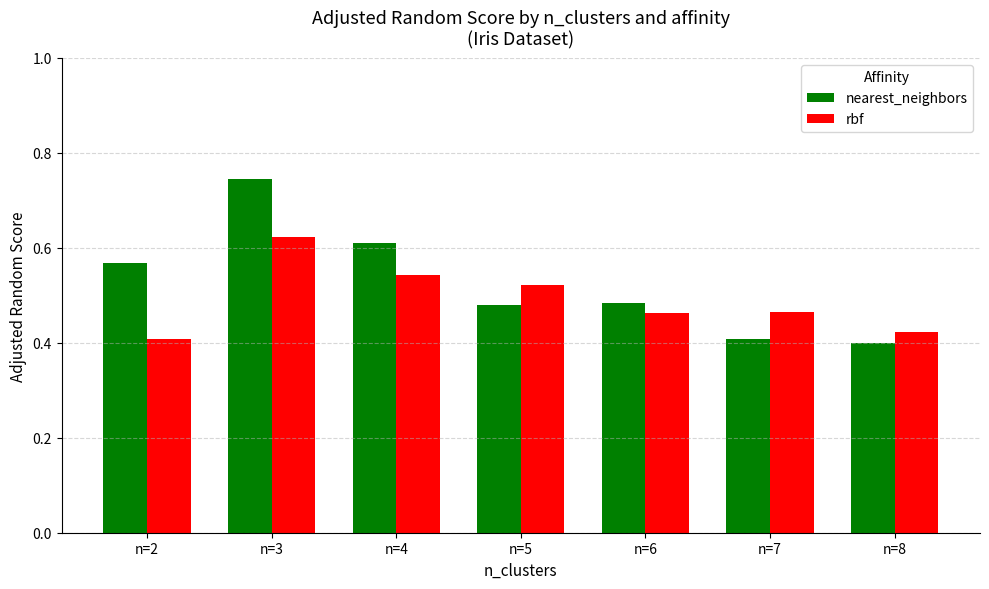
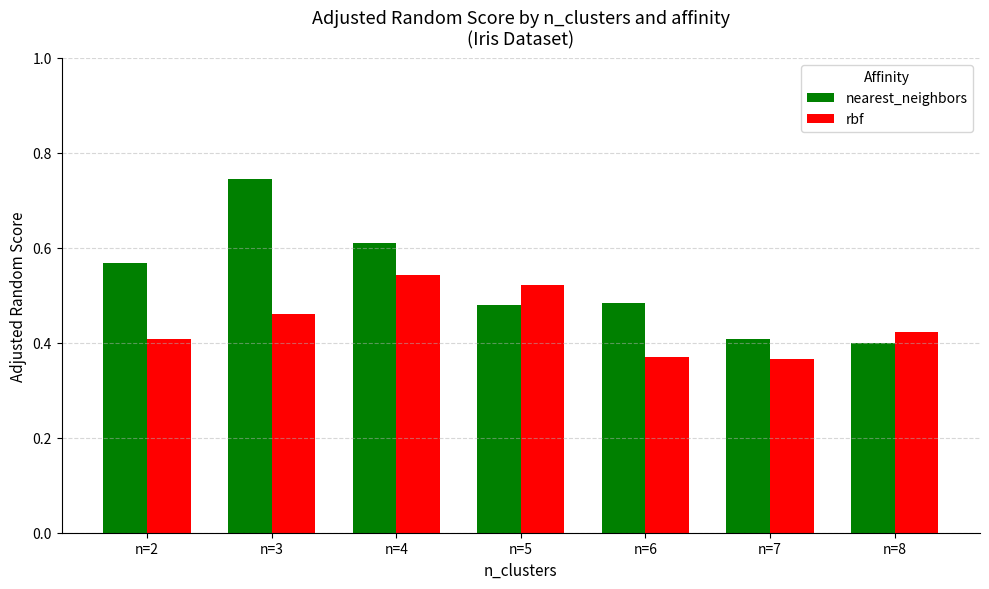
rbf, n=3: 0.62 -> 0.46
rbf, n=6: 0.46 -> 0.37
rbf, n=7: 0.46 -> 0.37
